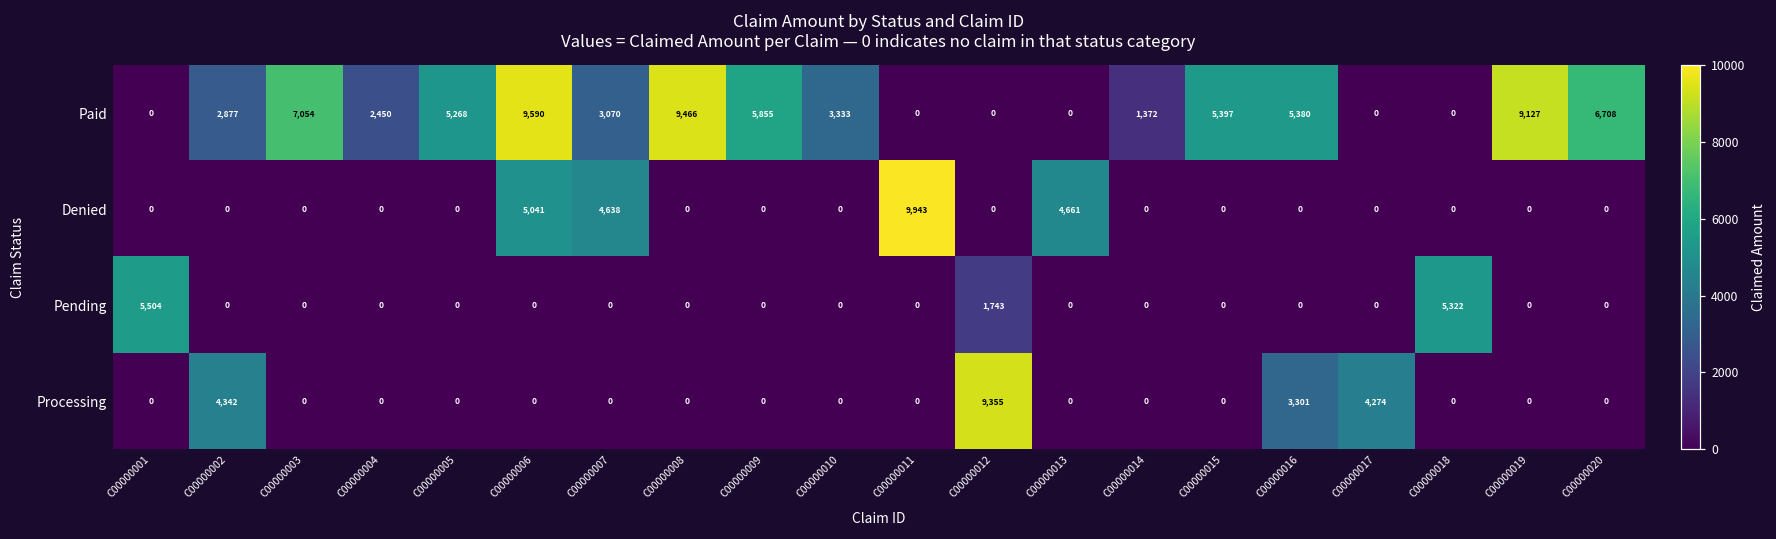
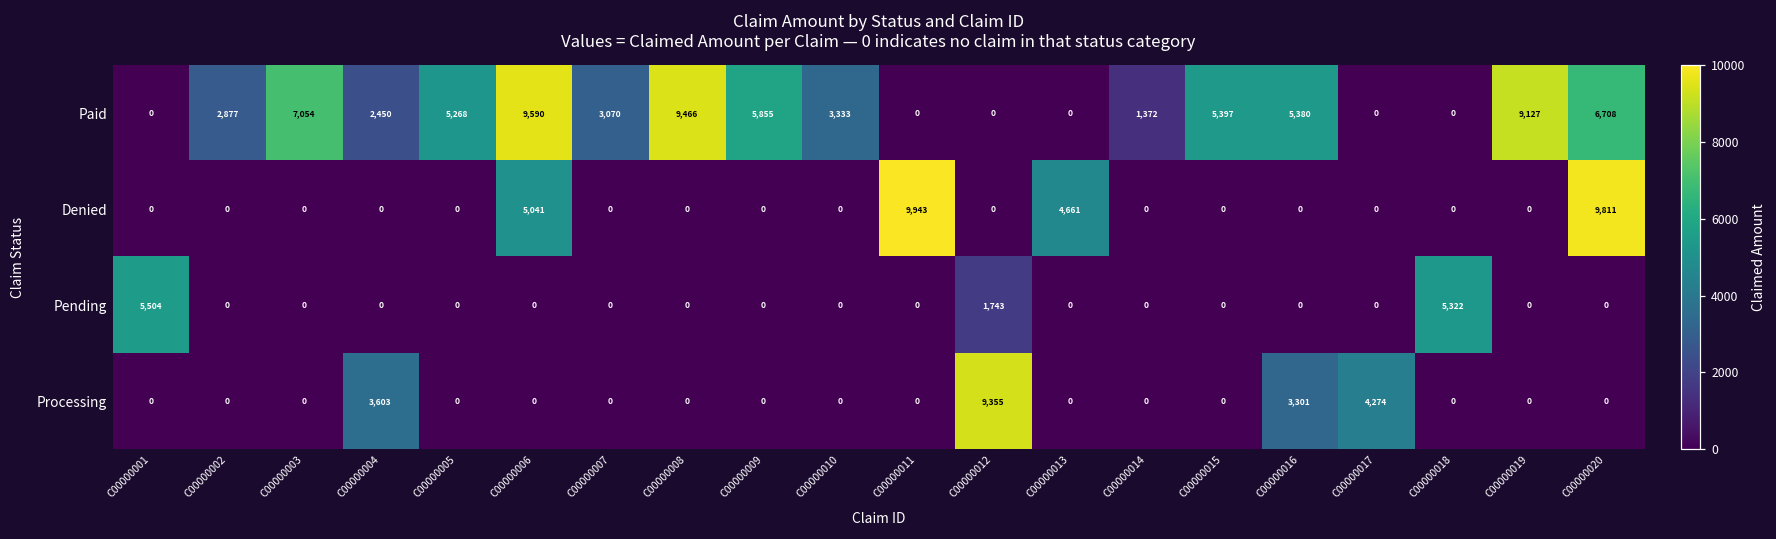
Denied, C00000007: 4,638 -> 0
Denied, C00000020: 0 -> 9,811
Processing, C00000002: 4,342 -> 0
Processing, C00000004: 0 -> 3,603
